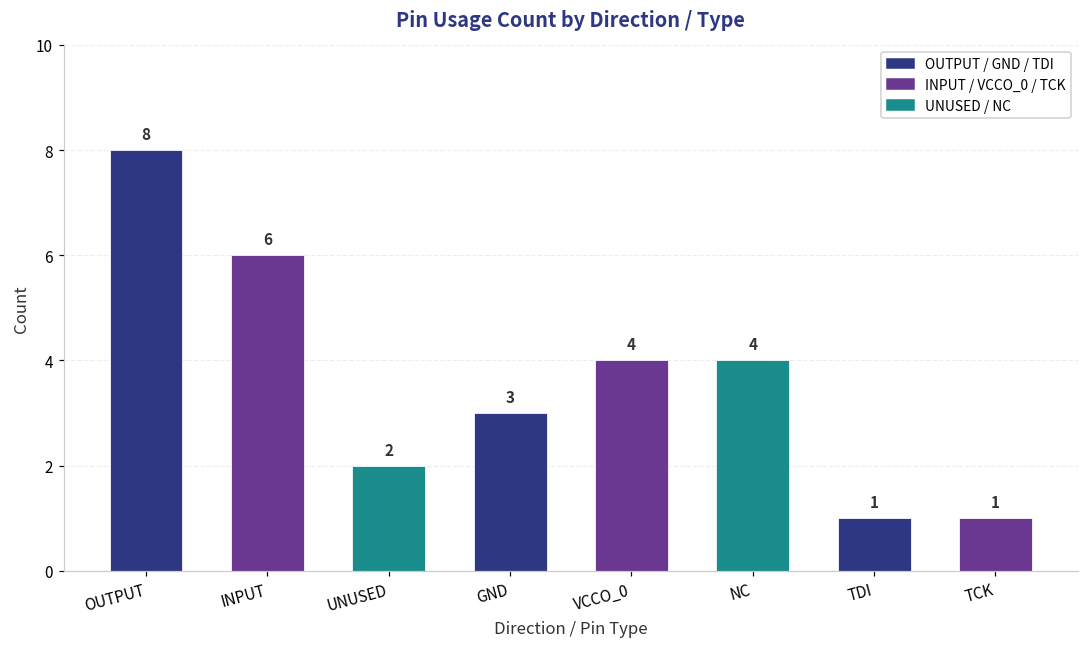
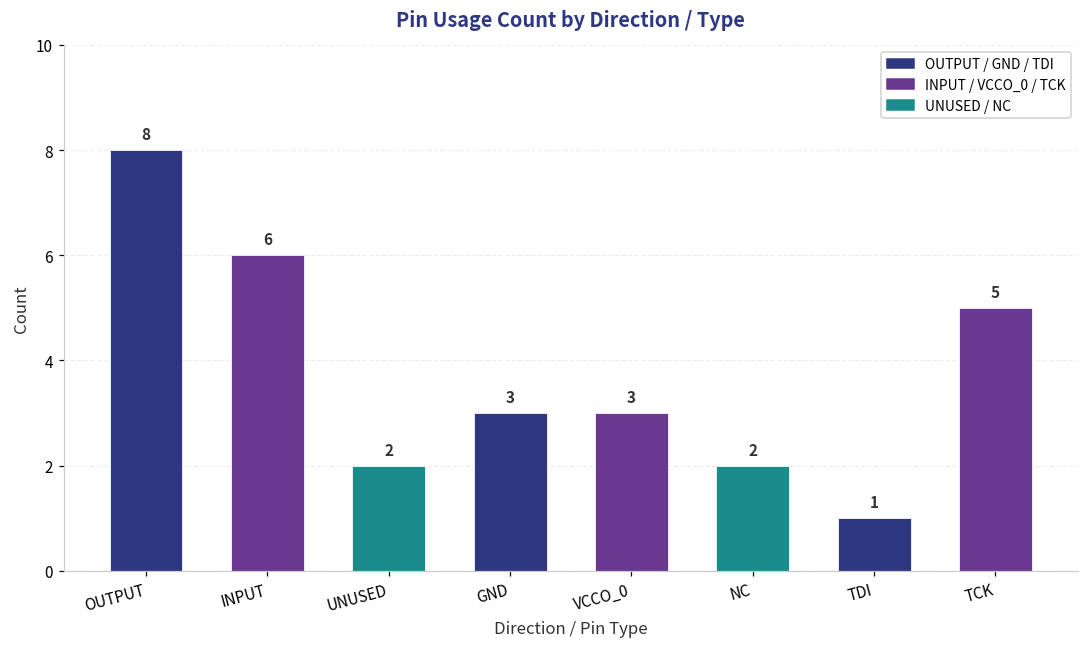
VCCO_0: 4 -> 3
NC: 4 -> 2
TCK: 1 -> 5
